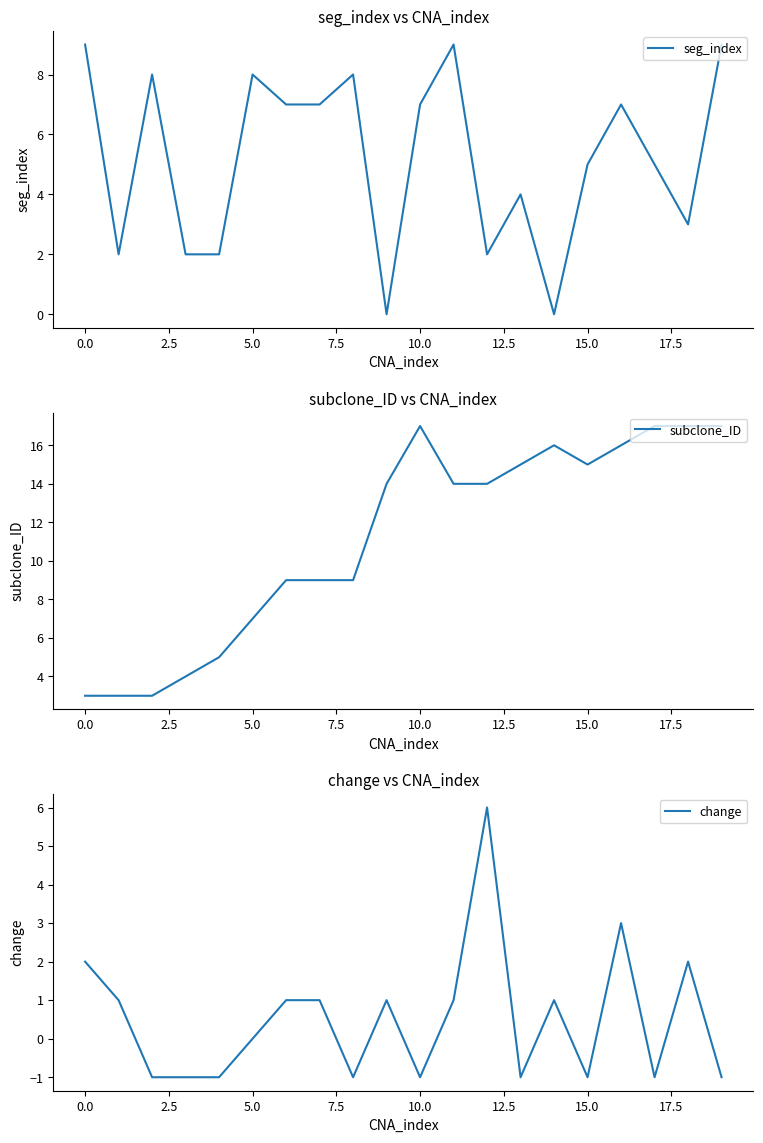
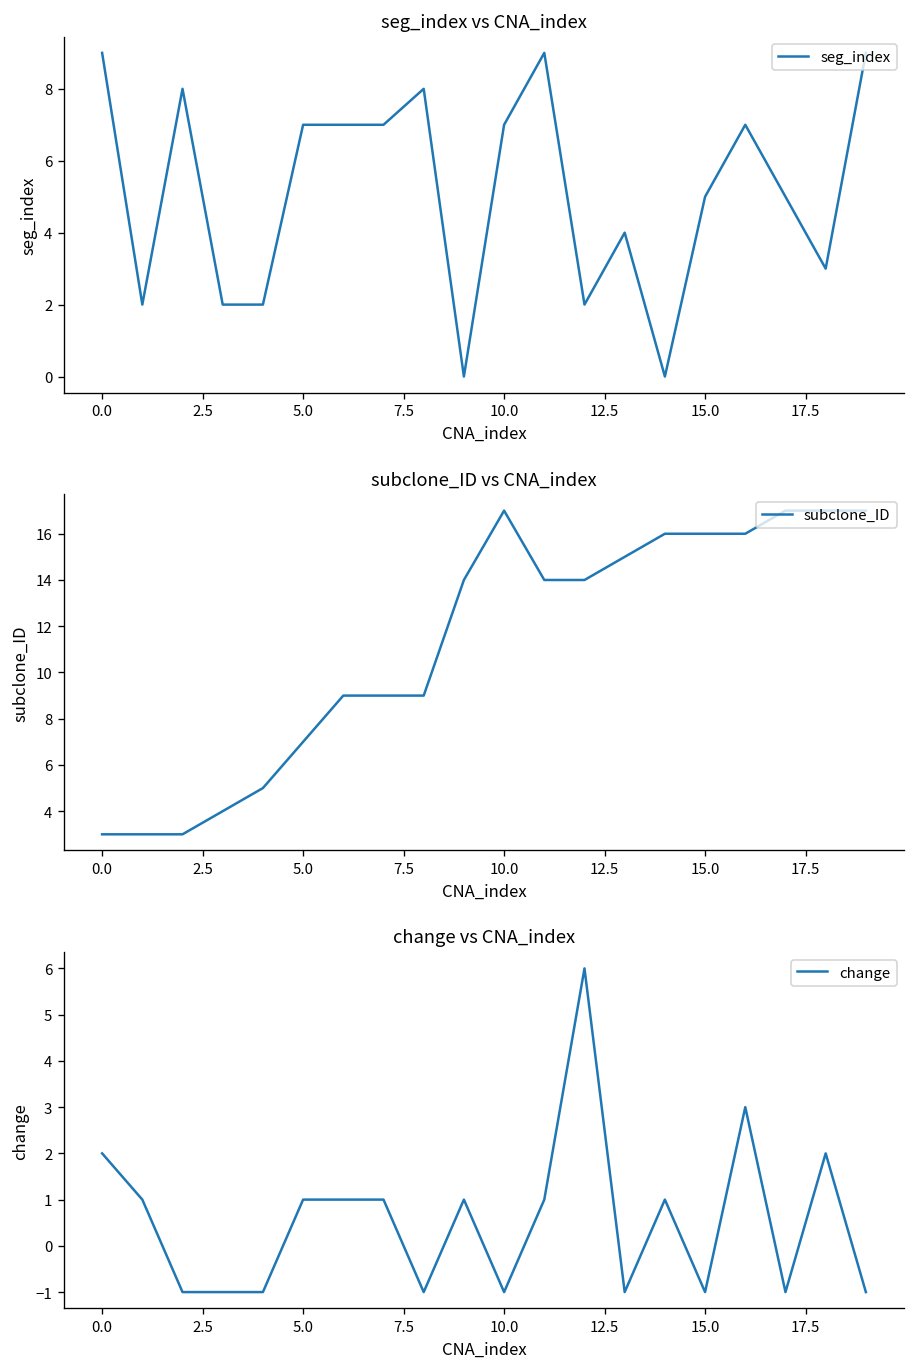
seg_index vs CNA_index, 5.0: 8 -> 7
subclone_ID vs CNA_index, 15.0: 15 -> 16
change vs CNA_index, 5.0: 0 -> 1
